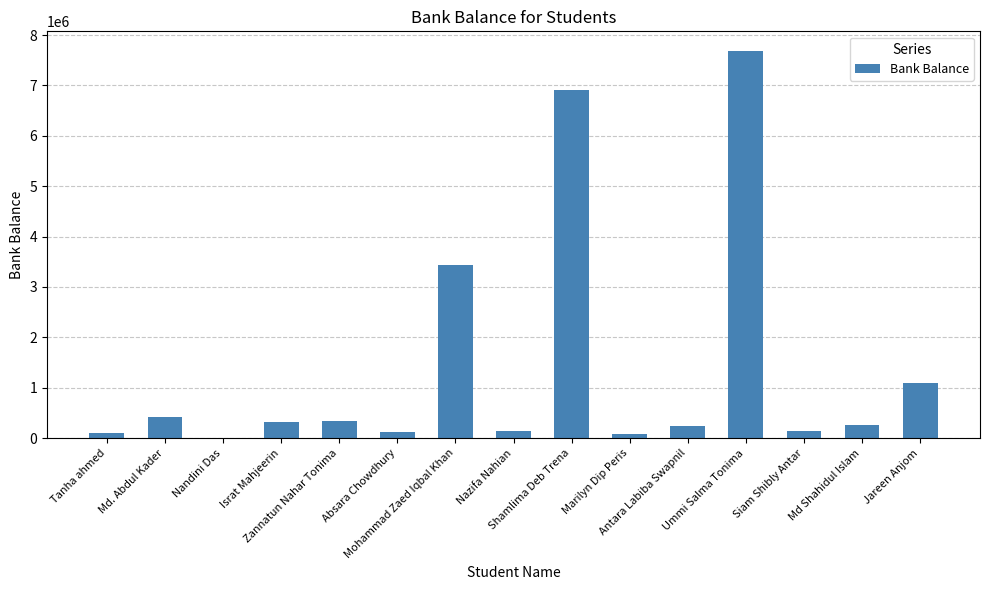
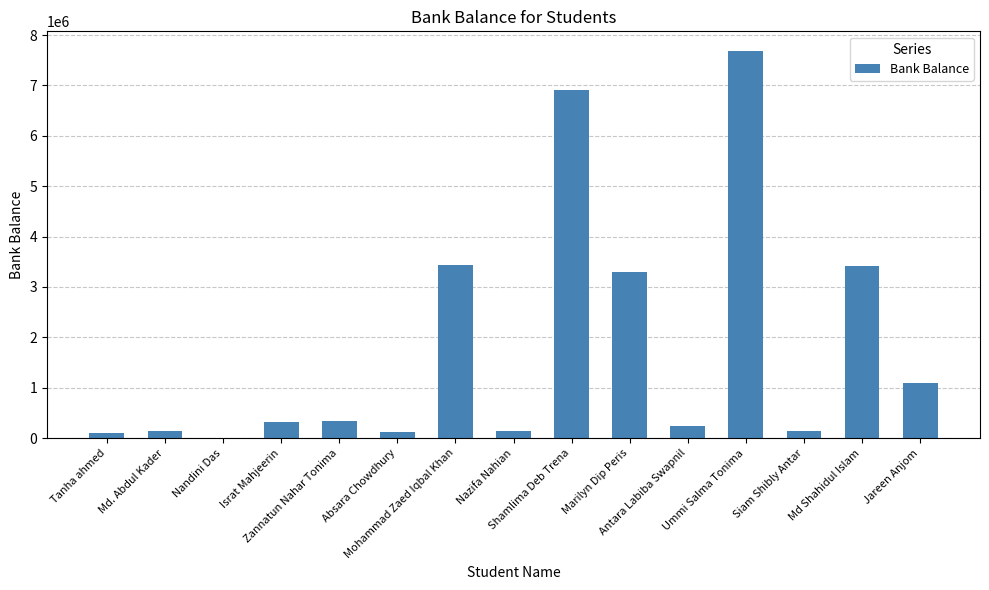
Md. Abdul Kader: 400000 -> 100000
Marilyn Dip Peris: 100000 -> 3300000
Md Shahidul Islam: 300000 -> 3400000
